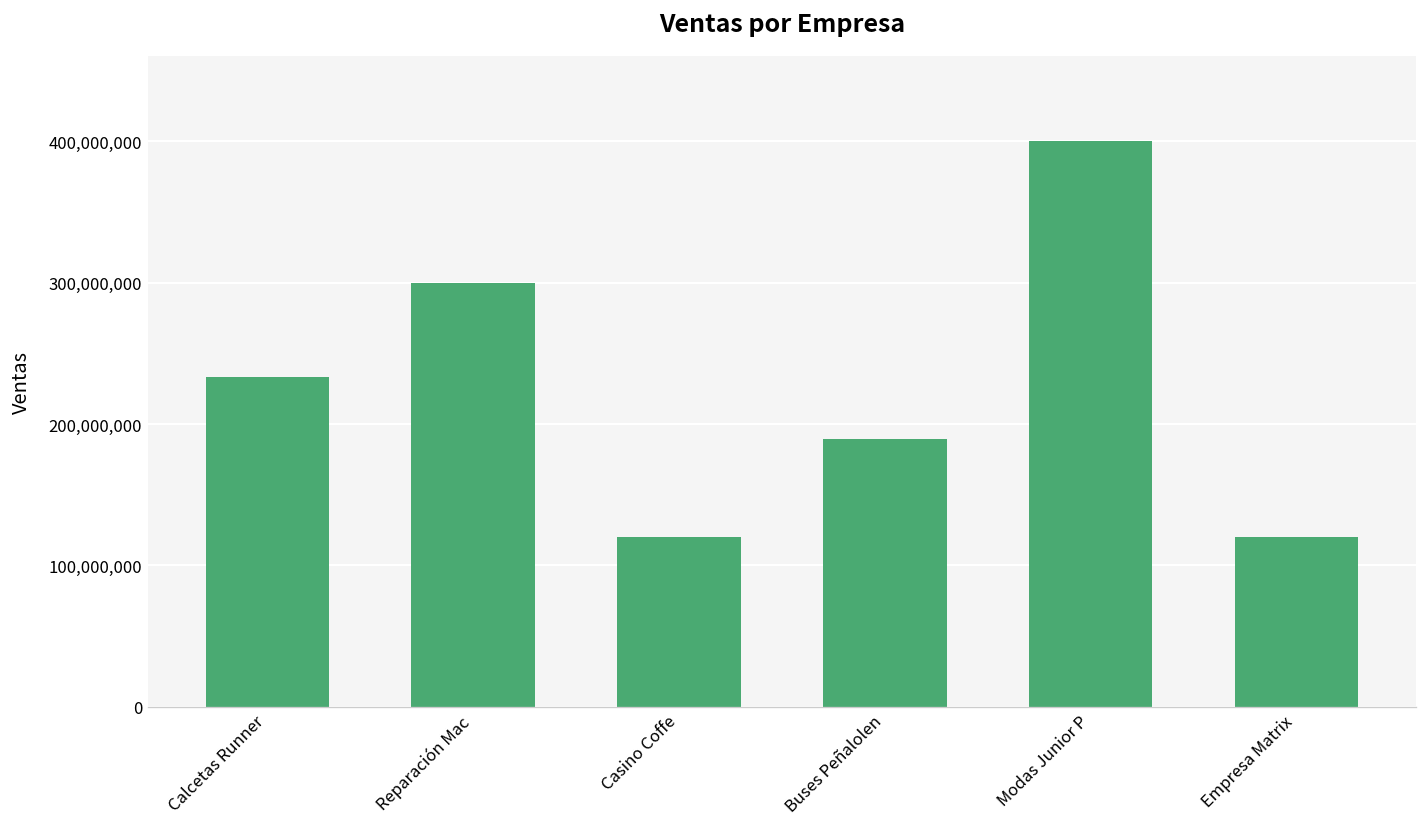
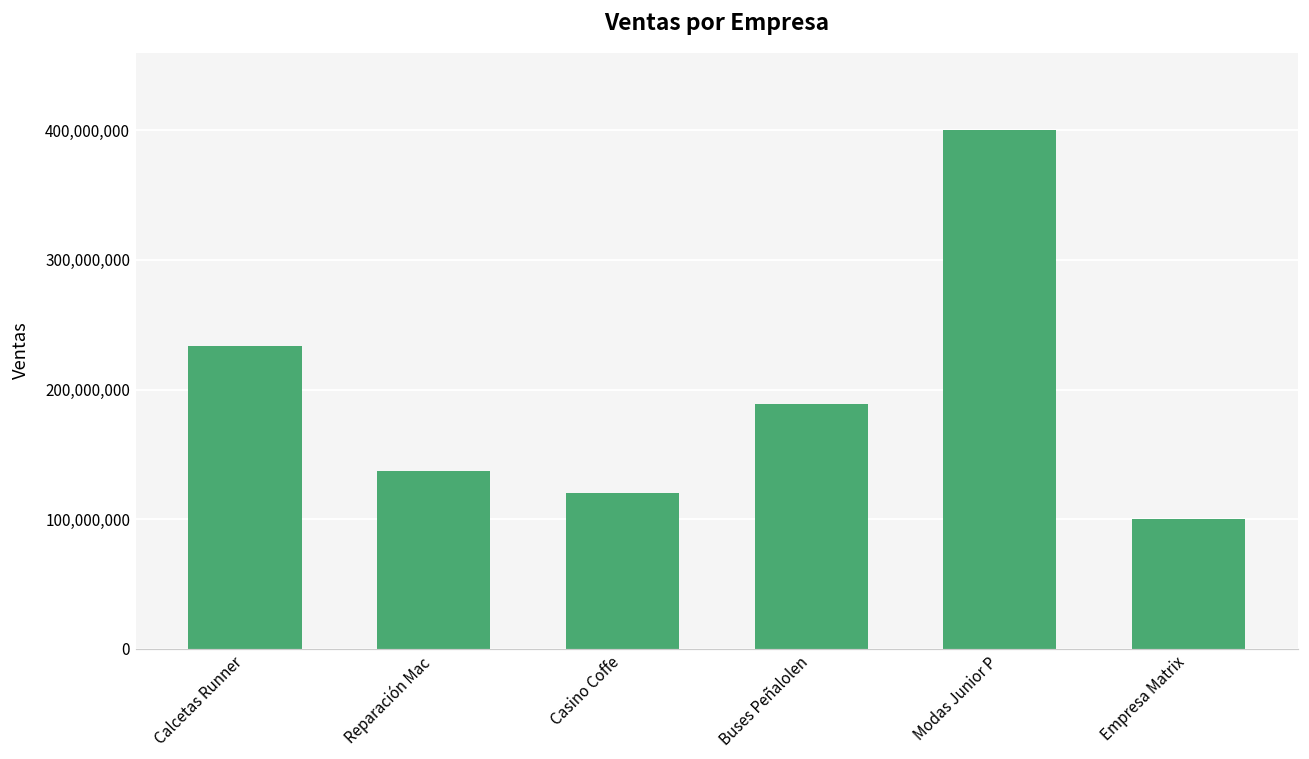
Reparación Mac: 300,000,000 -> 137,000,000
Empresa Matrix: 120,000,000 -> 100,000,000
